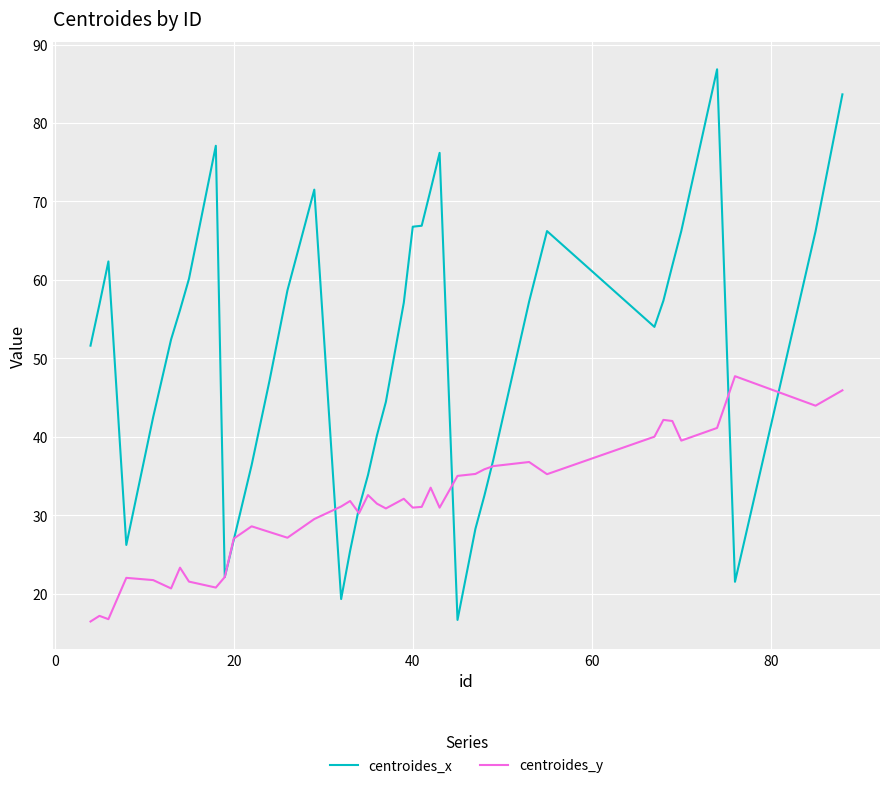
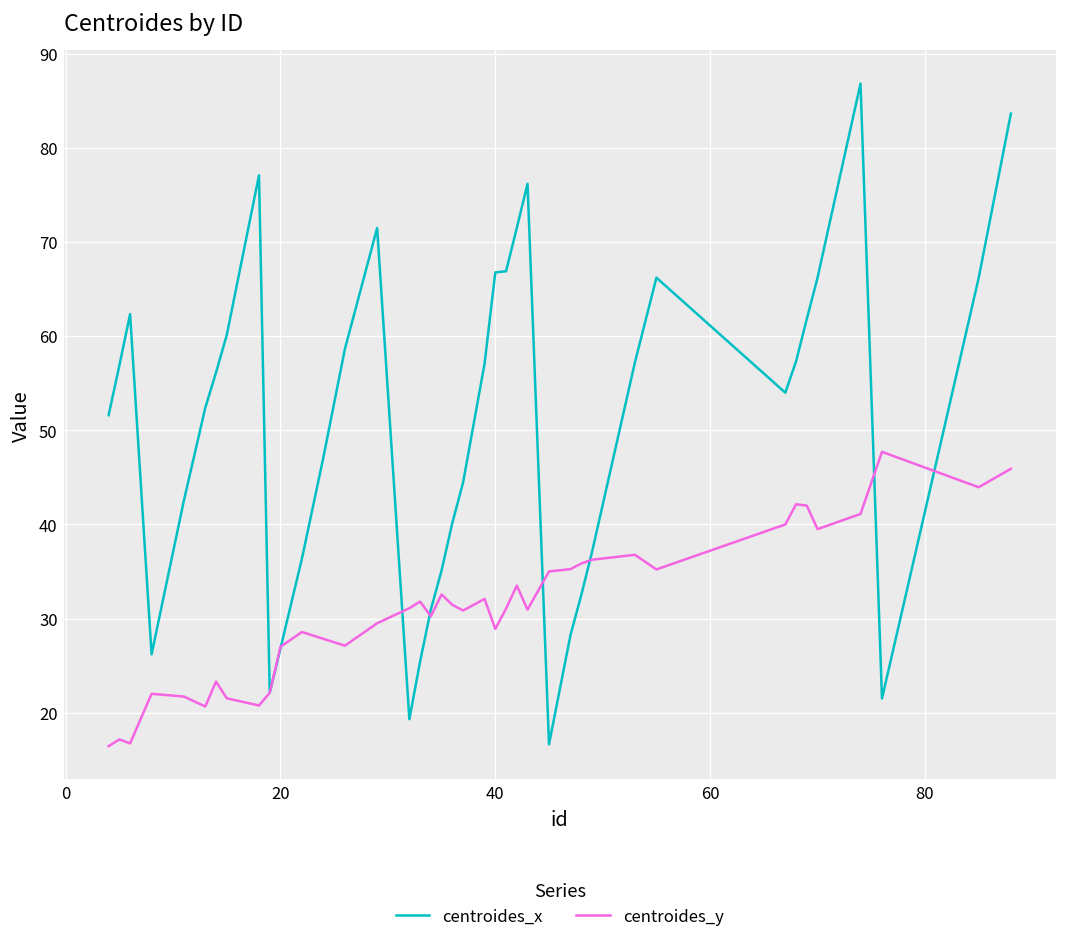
centroides_y, 40: 31 -> 29
